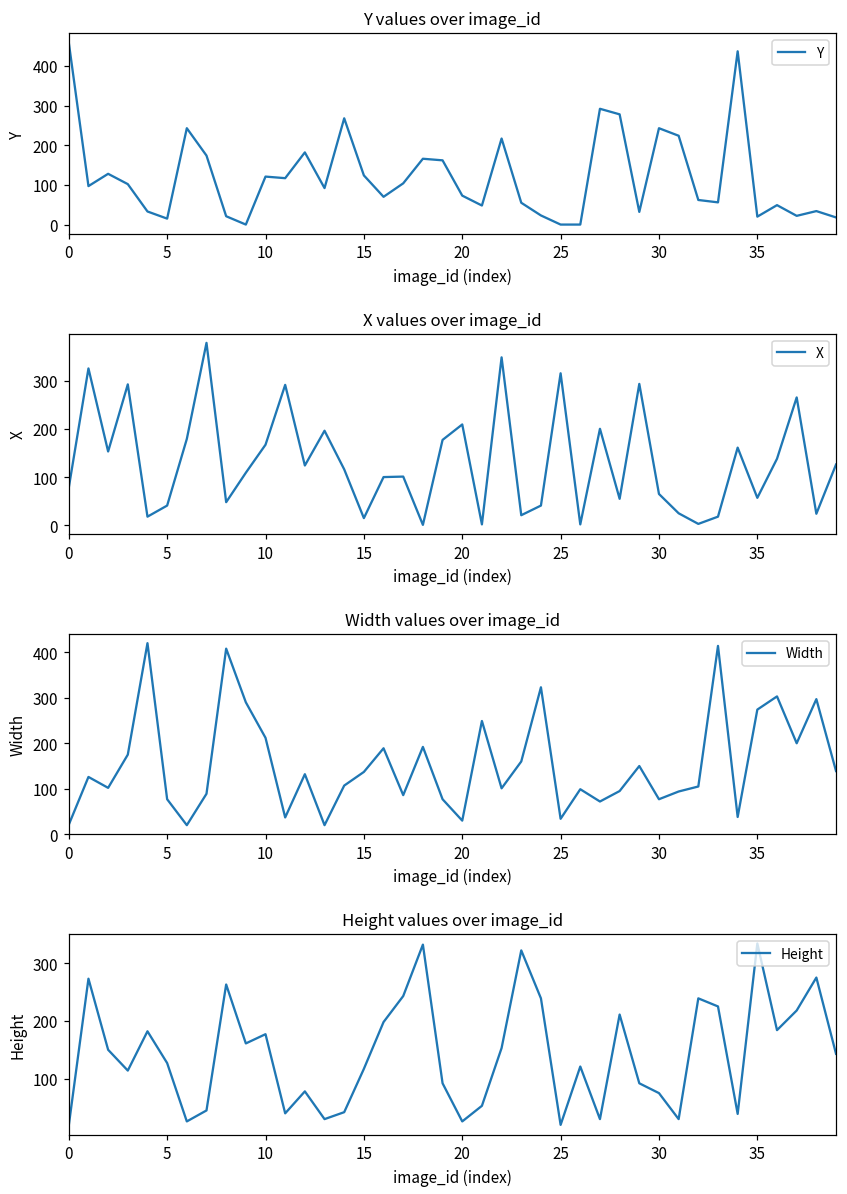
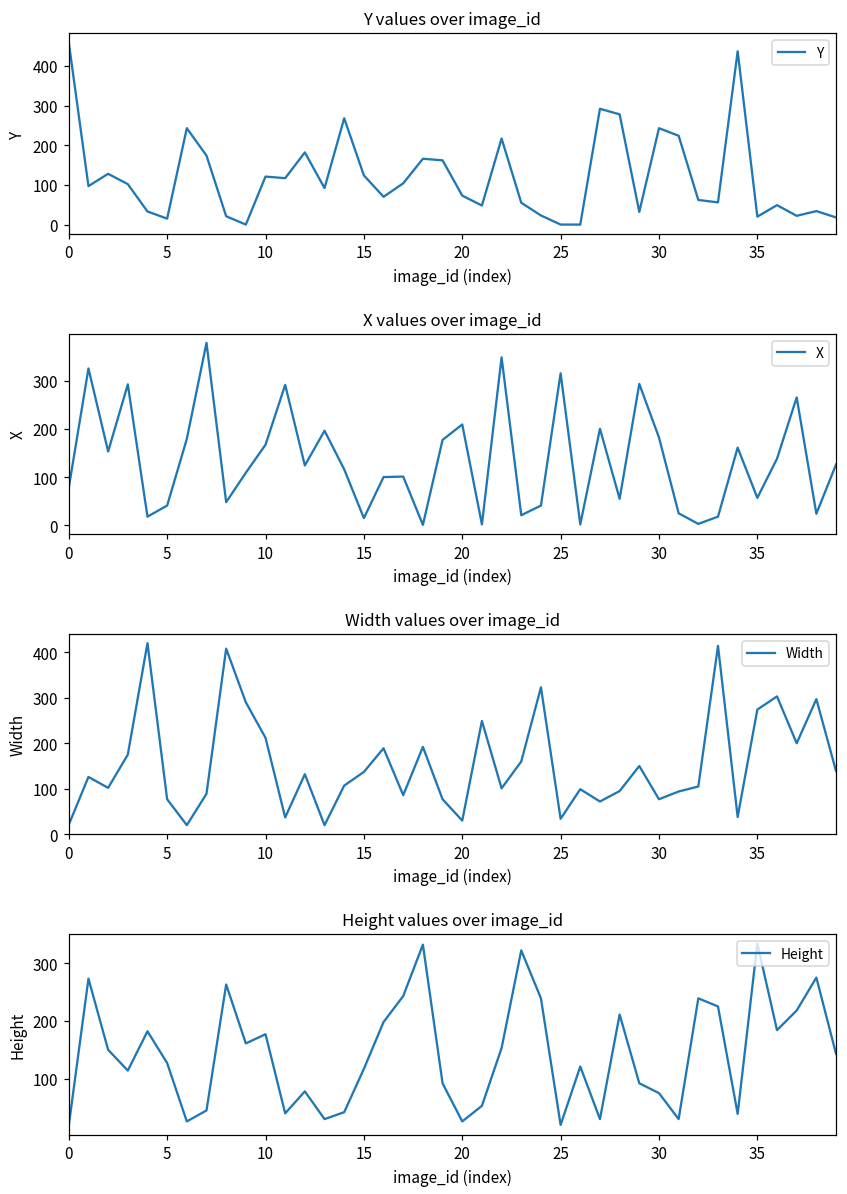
X values over image_id, 30: 70 -> 180
